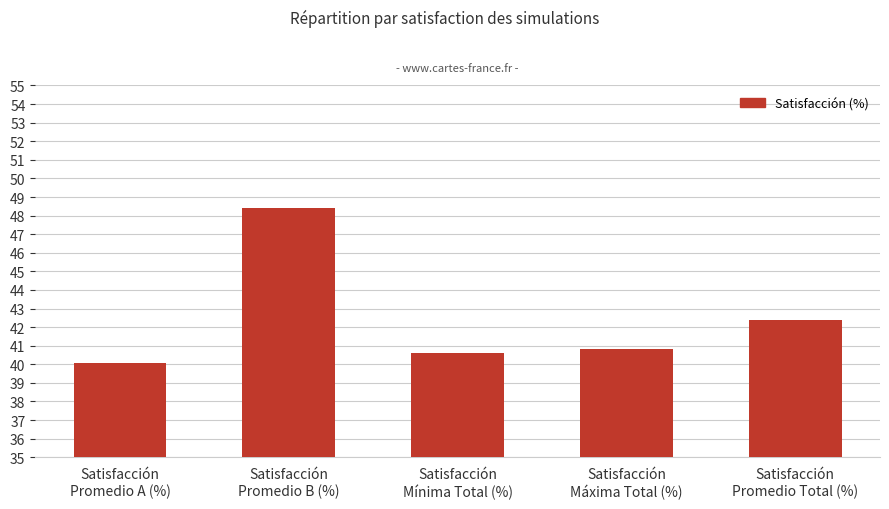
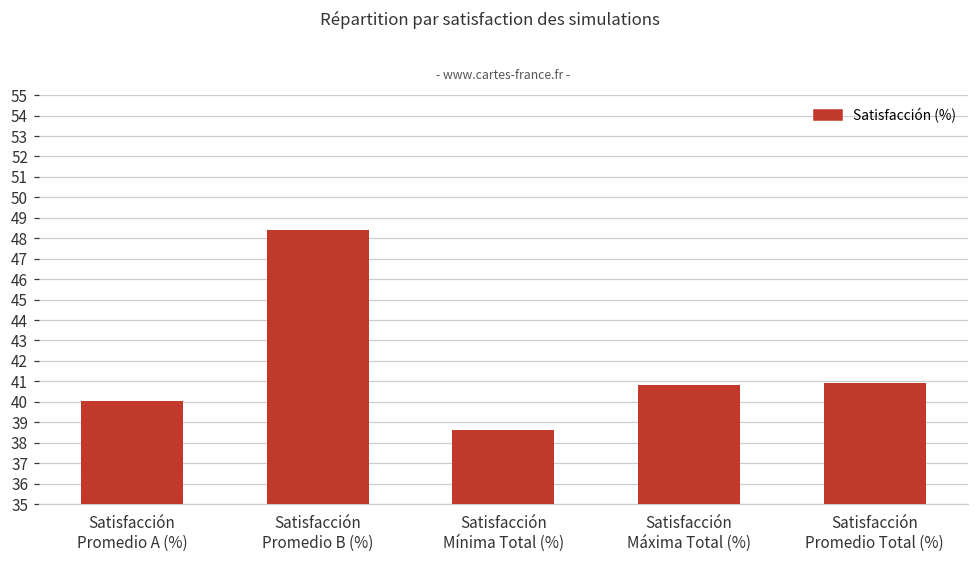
Satisfacción Mínima Total (%): 40.6 -> 38.6
Satisfacción Promedio Total (%): 42.4 -> 40.9
